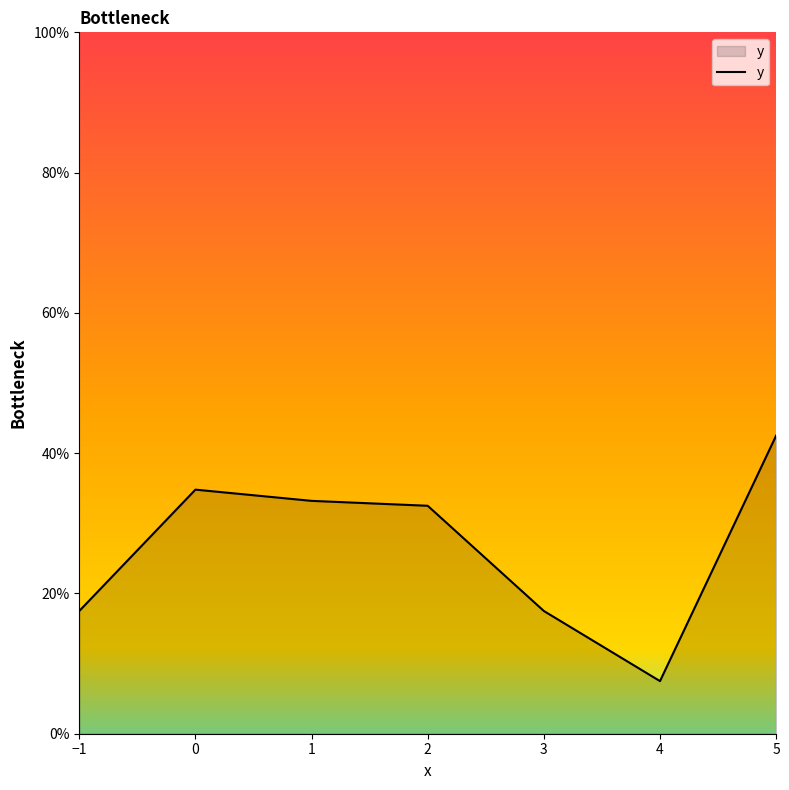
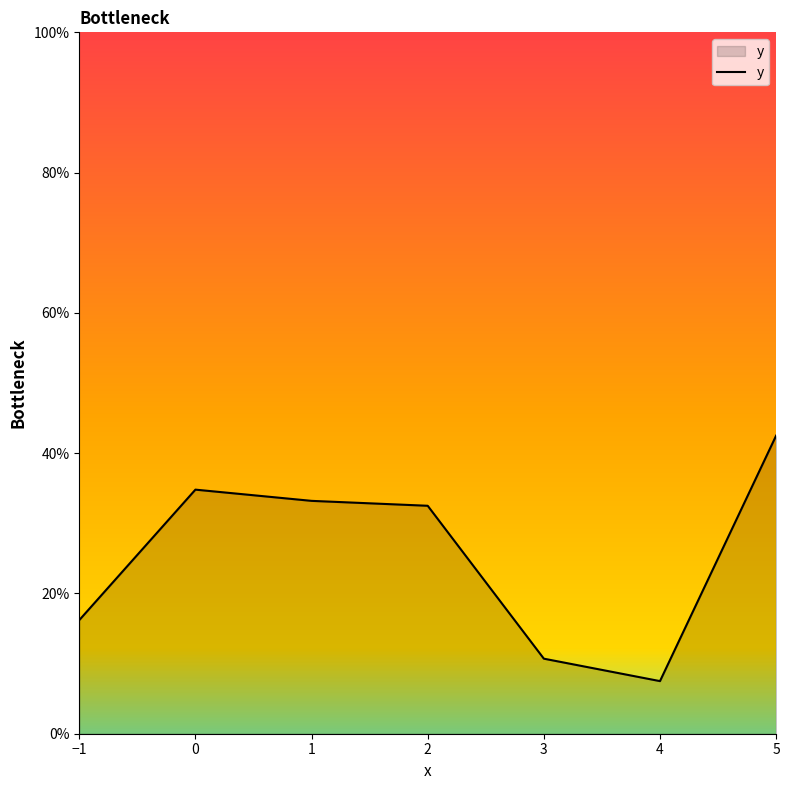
−1: 18% -> 16%
3: 18% -> 11%
